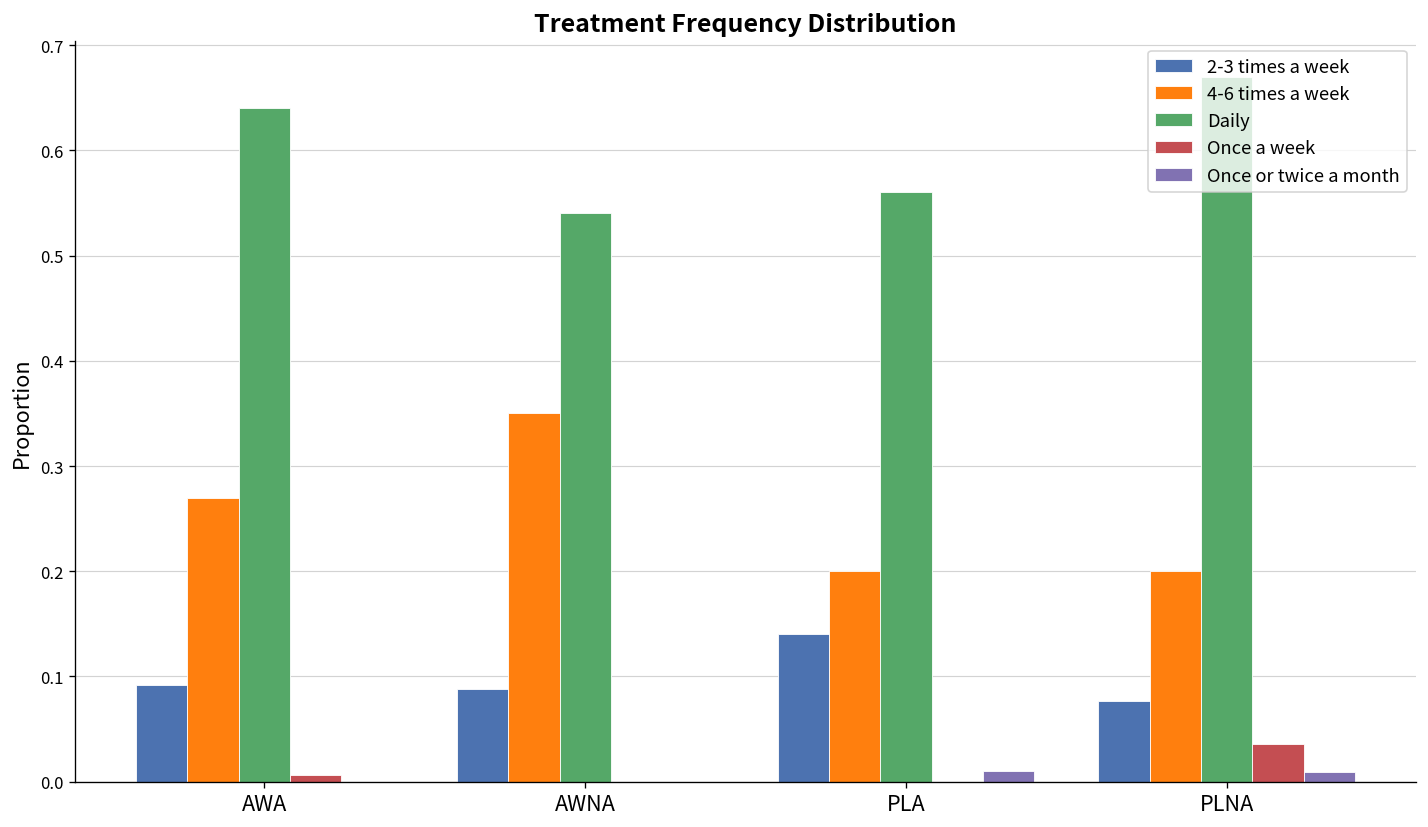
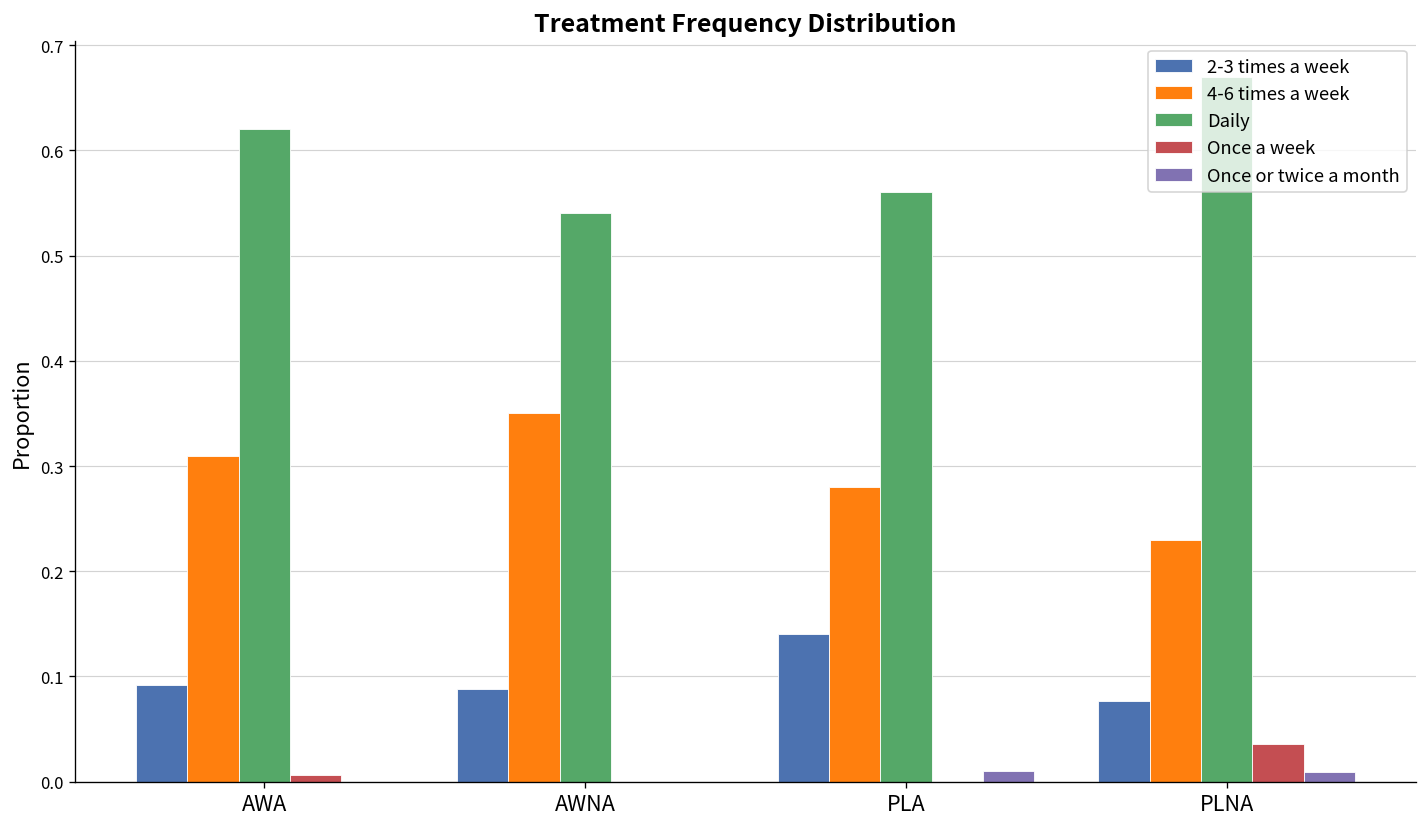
4-6 times a week, AWA: 0.27 -> 0.31
Daily, AWA: 0.64 -> 0.62
4-6 times a week, PLA: 0.20 -> 0.28
4-6 times a week, PLNA: 0.20 -> 0.23
